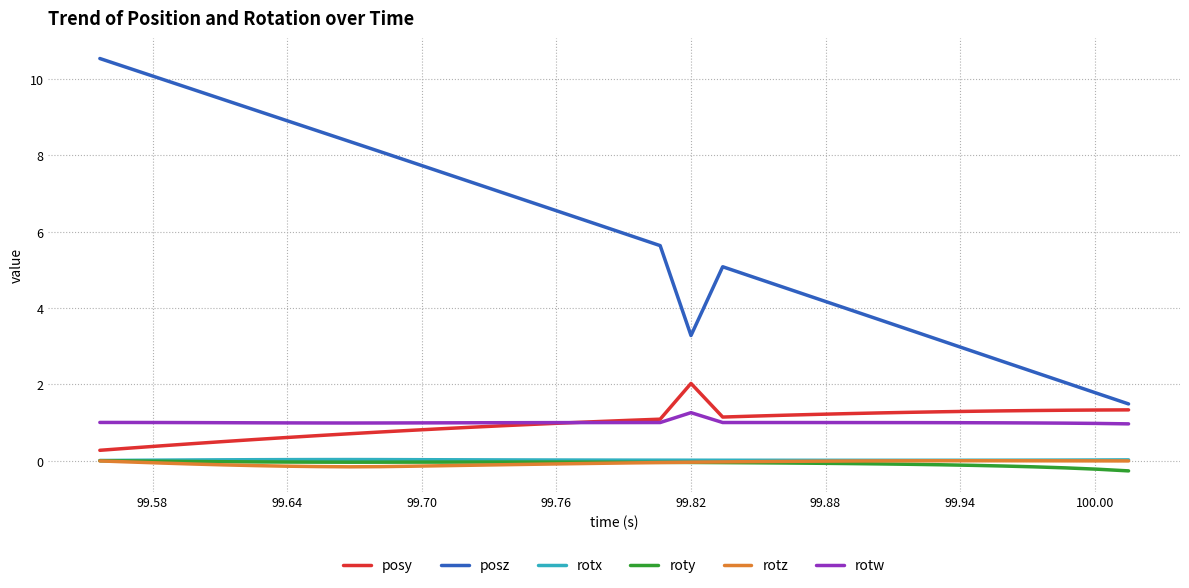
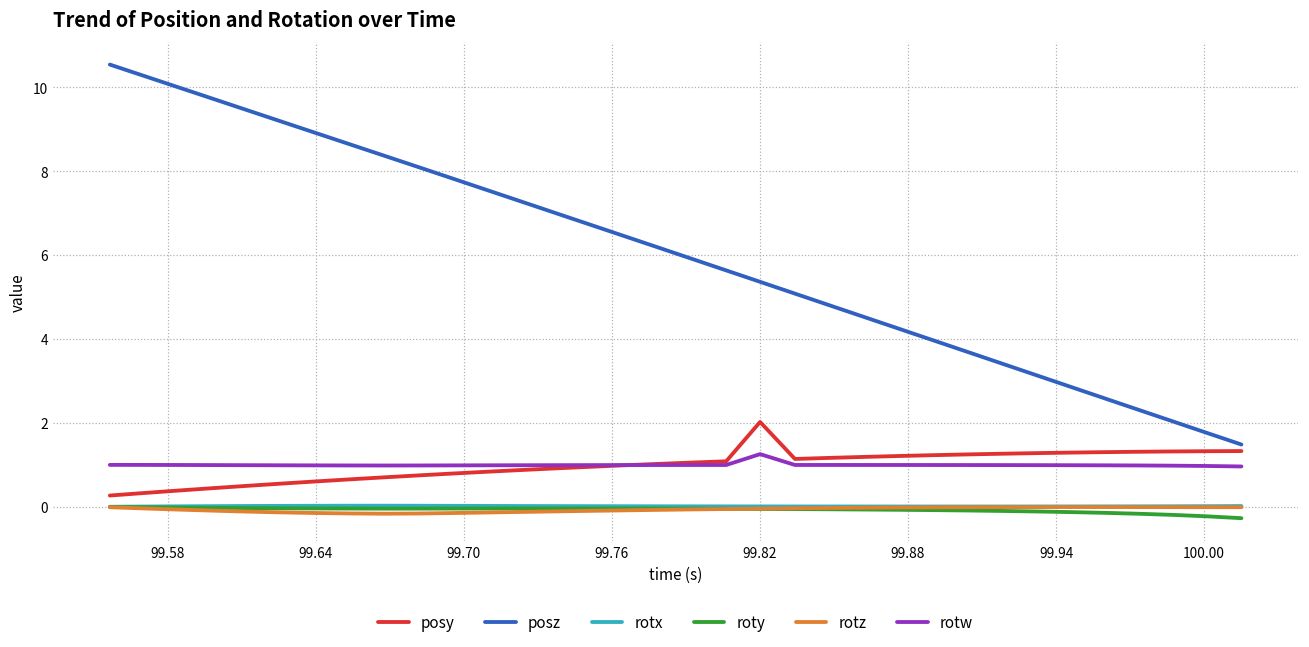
posz, 99.82: 3.3 -> 5.4
